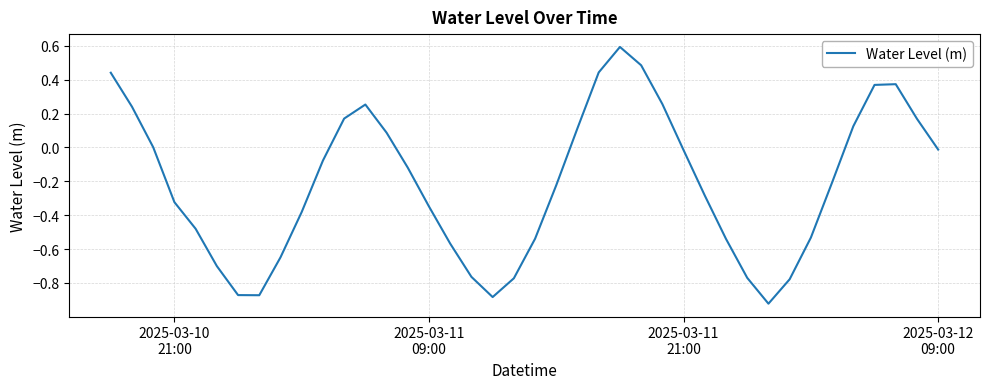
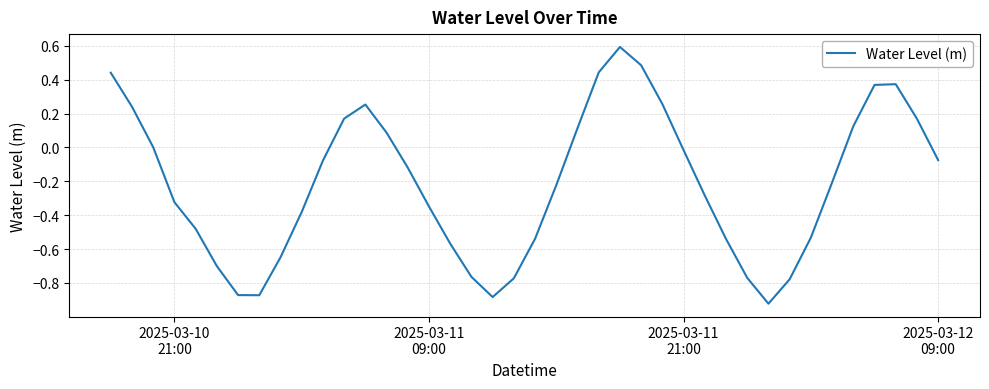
2025-03-12 09:00: -0.01 -> -0.08
